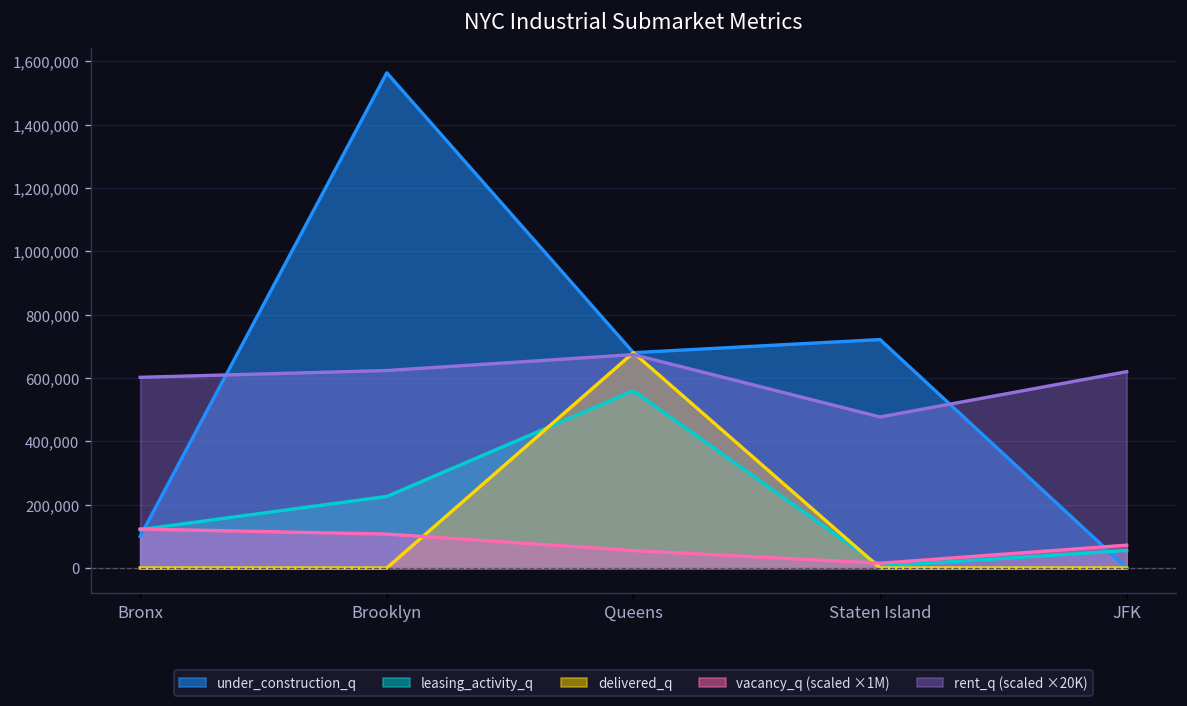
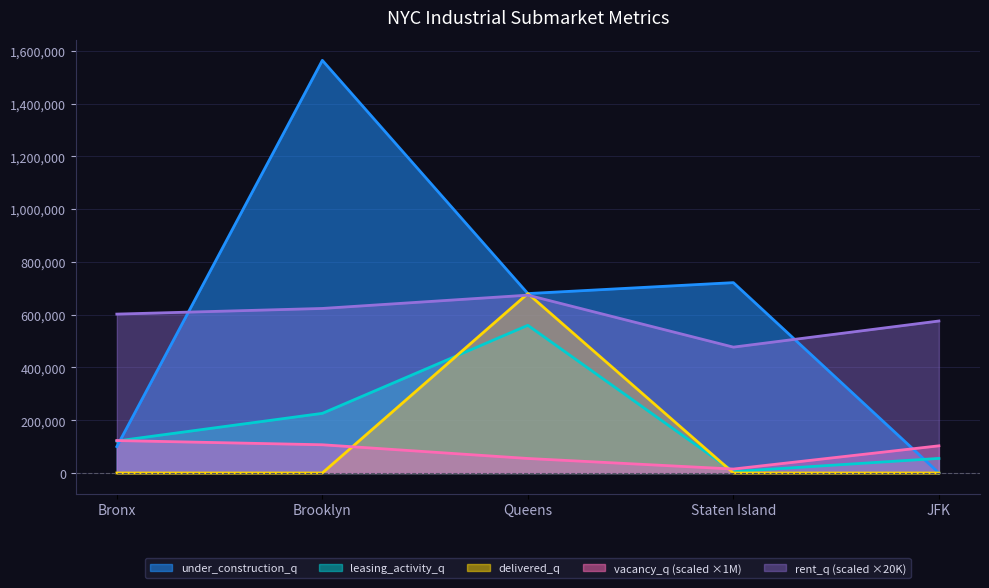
vacancy_q (scaled ×1M), JFK: 70,000 -> 100,000
rent_q (scaled ×20K), JFK: 620,000 -> 580,000
